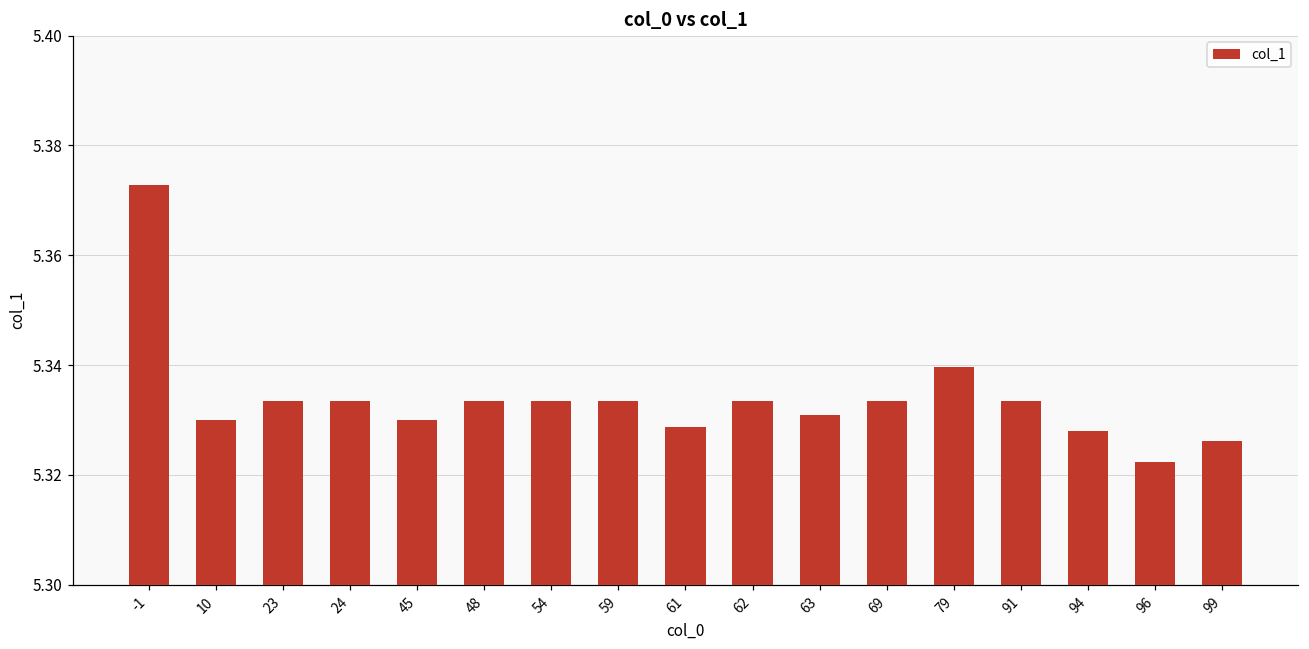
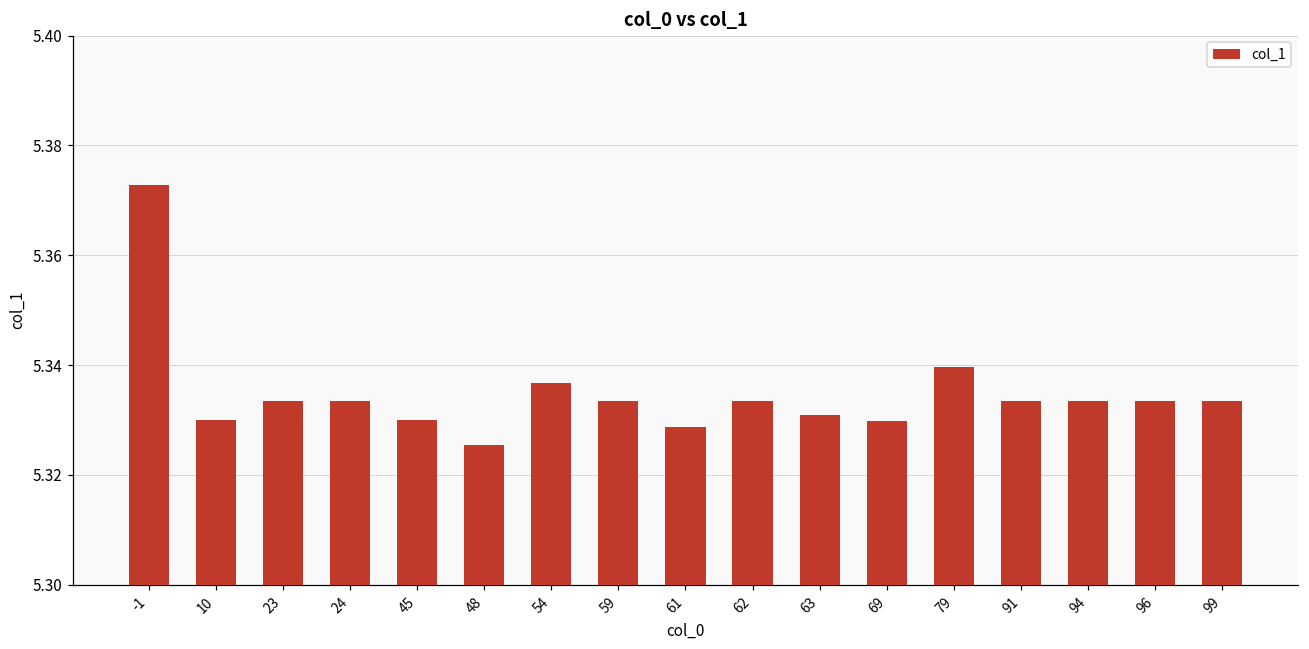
48: 5.333 -> 5.325
54: 5.333 -> 5.337
69: 5.333 -> 5.330
94: 5.328 -> 5.333
96: 5.322 -> 5.333
99: 5.326 -> 5.333
